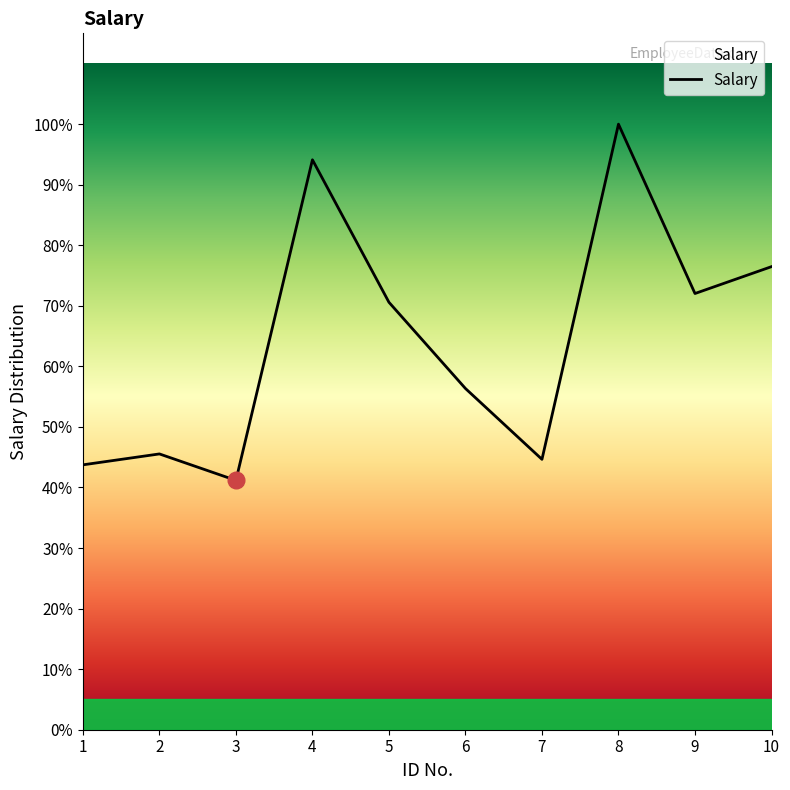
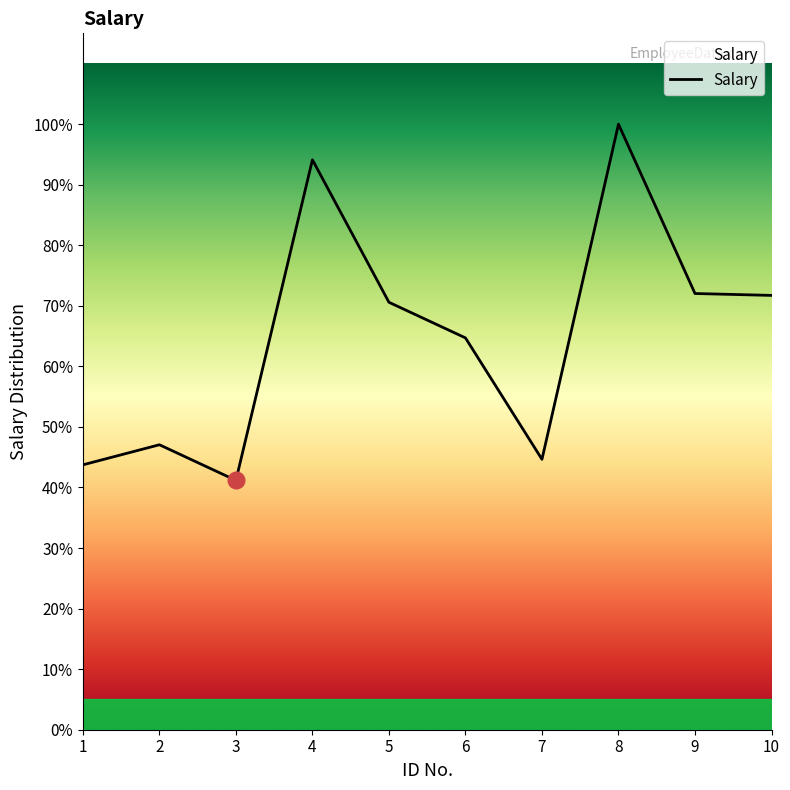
Salary, 2: 46% -> 47%
Salary, 6: 56% -> 65%
Salary, 10: 76% -> 72%
